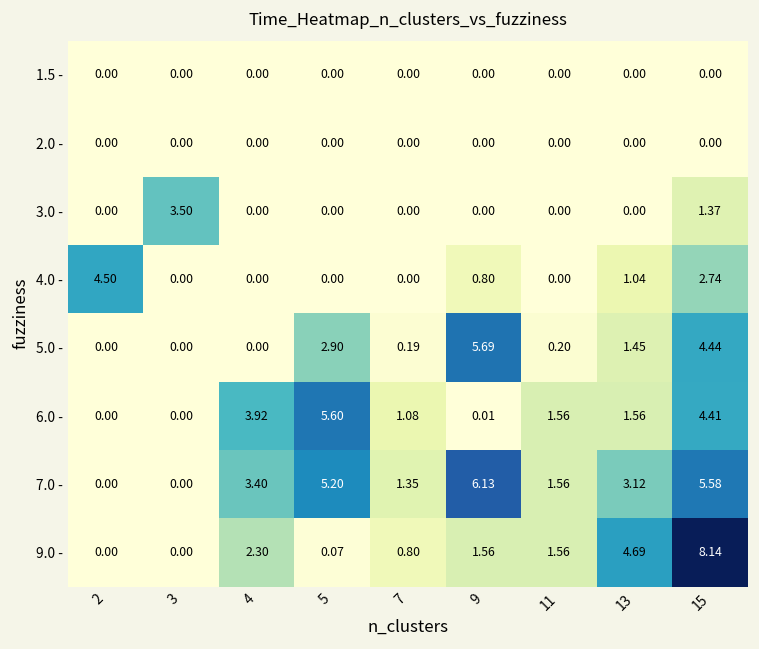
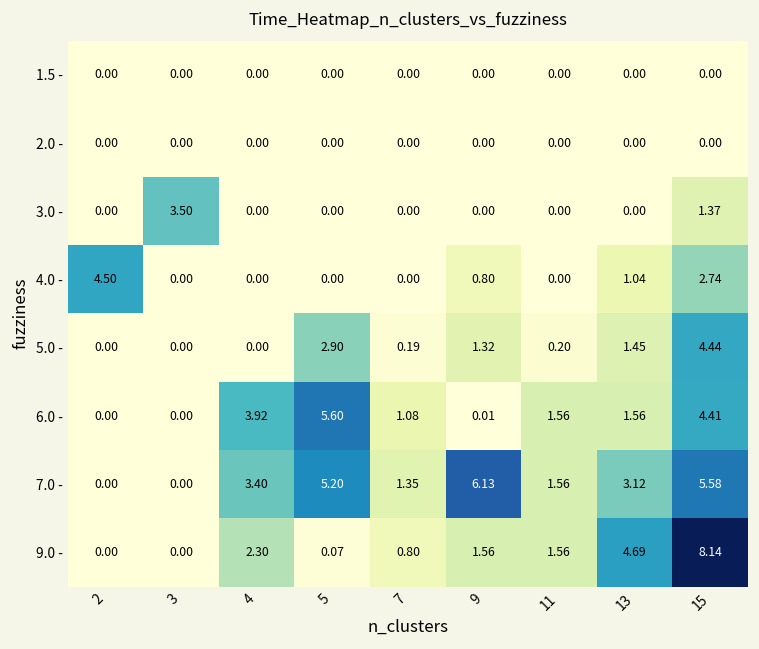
5.0 -, 9: 5.69 -> 1.32
